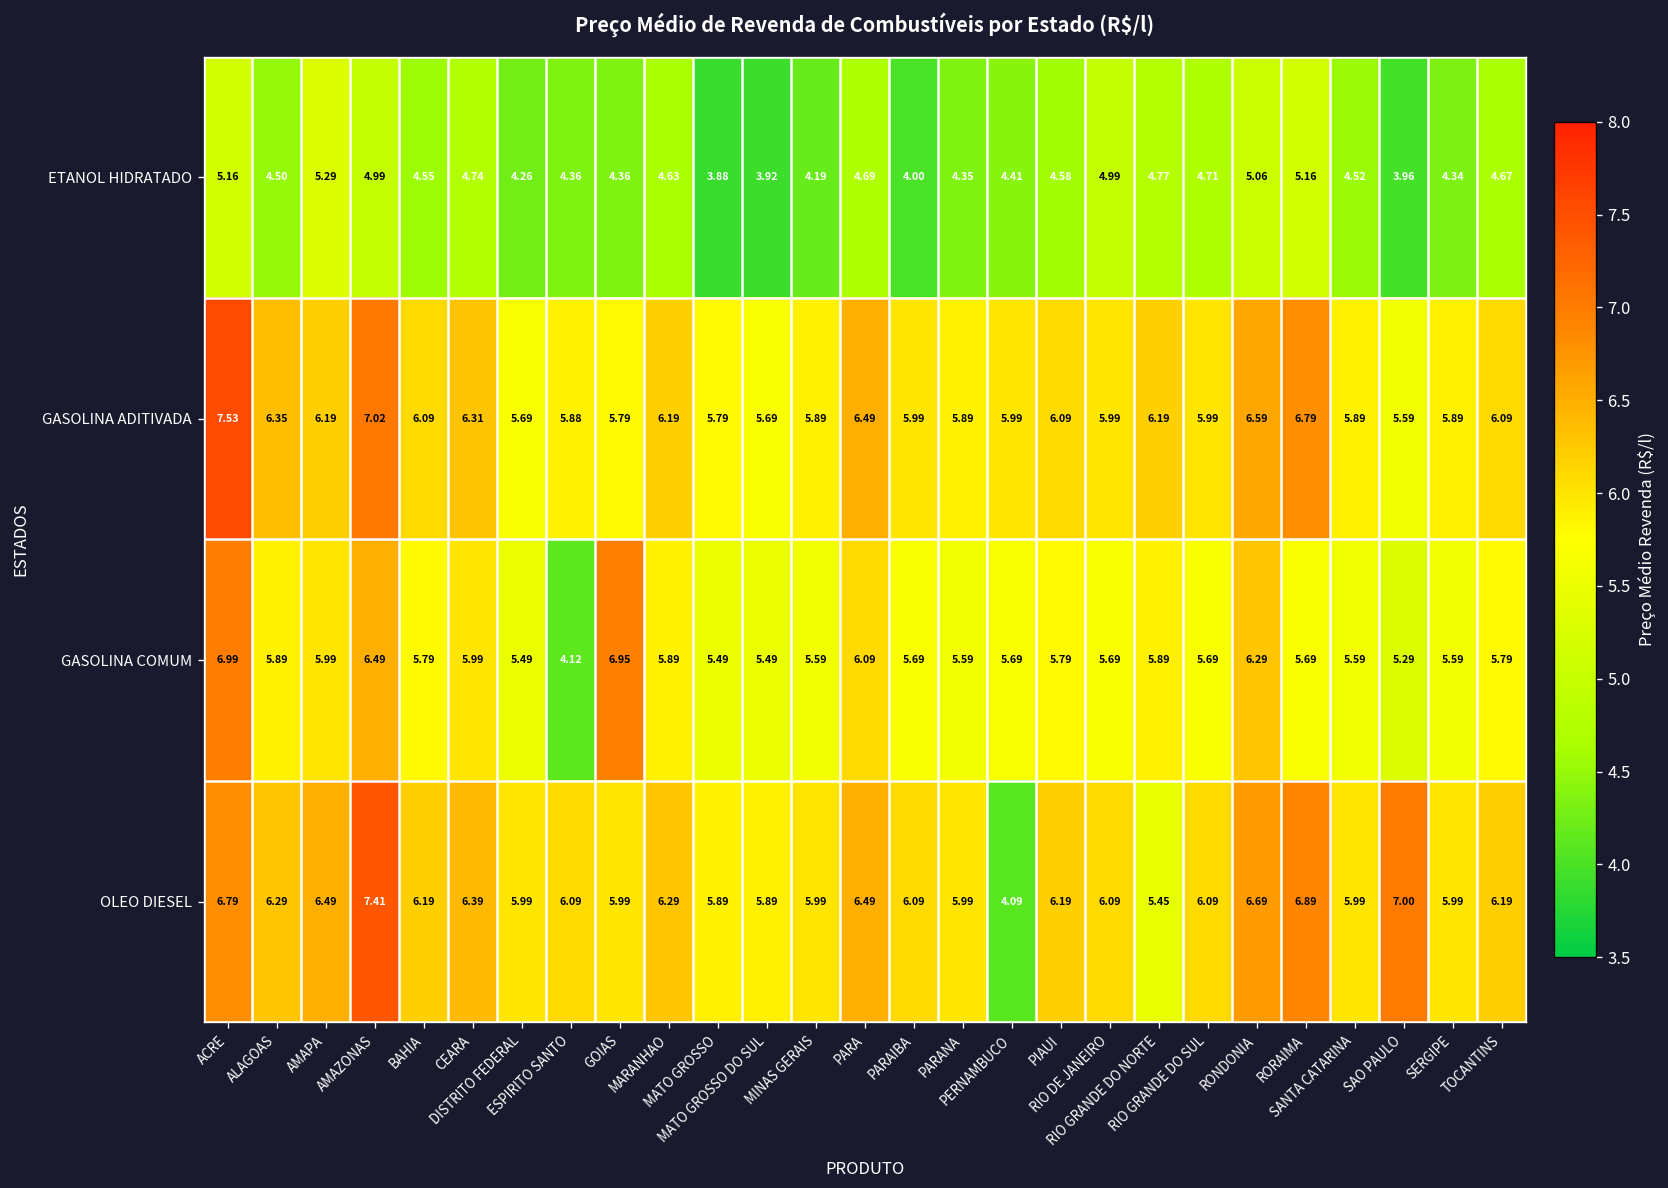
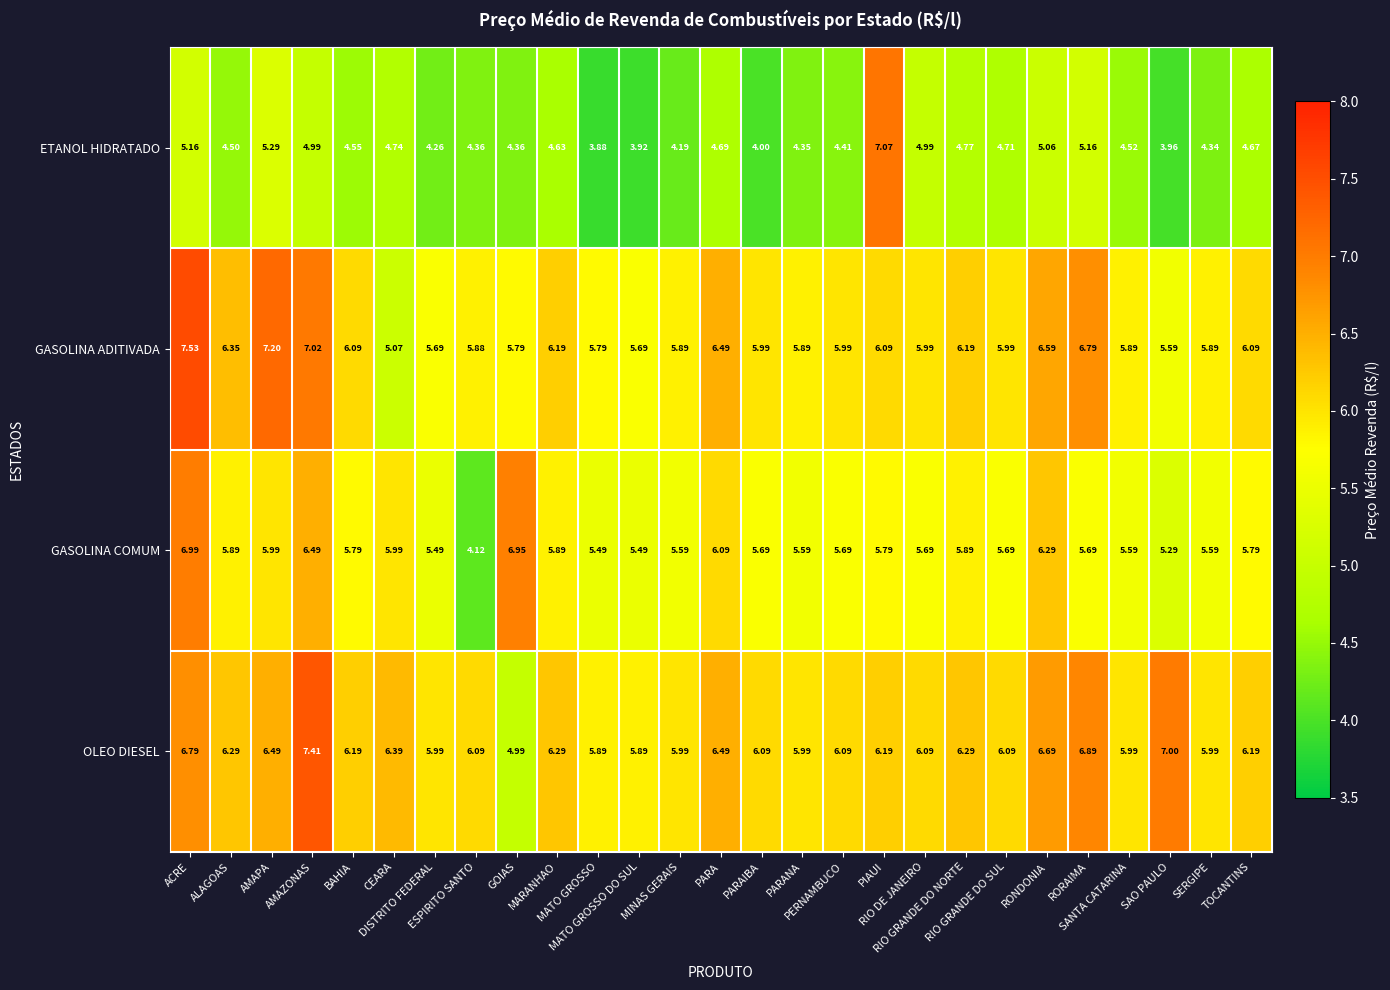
ETANOL HIDRATADO, PIAUI: 4.58 -> 7.07
GASOLINA ADITIVADA, AMAPA: 6.19 -> 7.20
GASOLINA ADITIVADA, CEARA: 6.31 -> 5.07
OLEO DIESEL, GOIAS: 5.99 -> 4.99
OLEO DIESEL, PERNAMBUCO: 4.09 -> 6.09
OLEO DIESEL, RIO GRANDE DO NORTE: 5.45 -> 6.29
